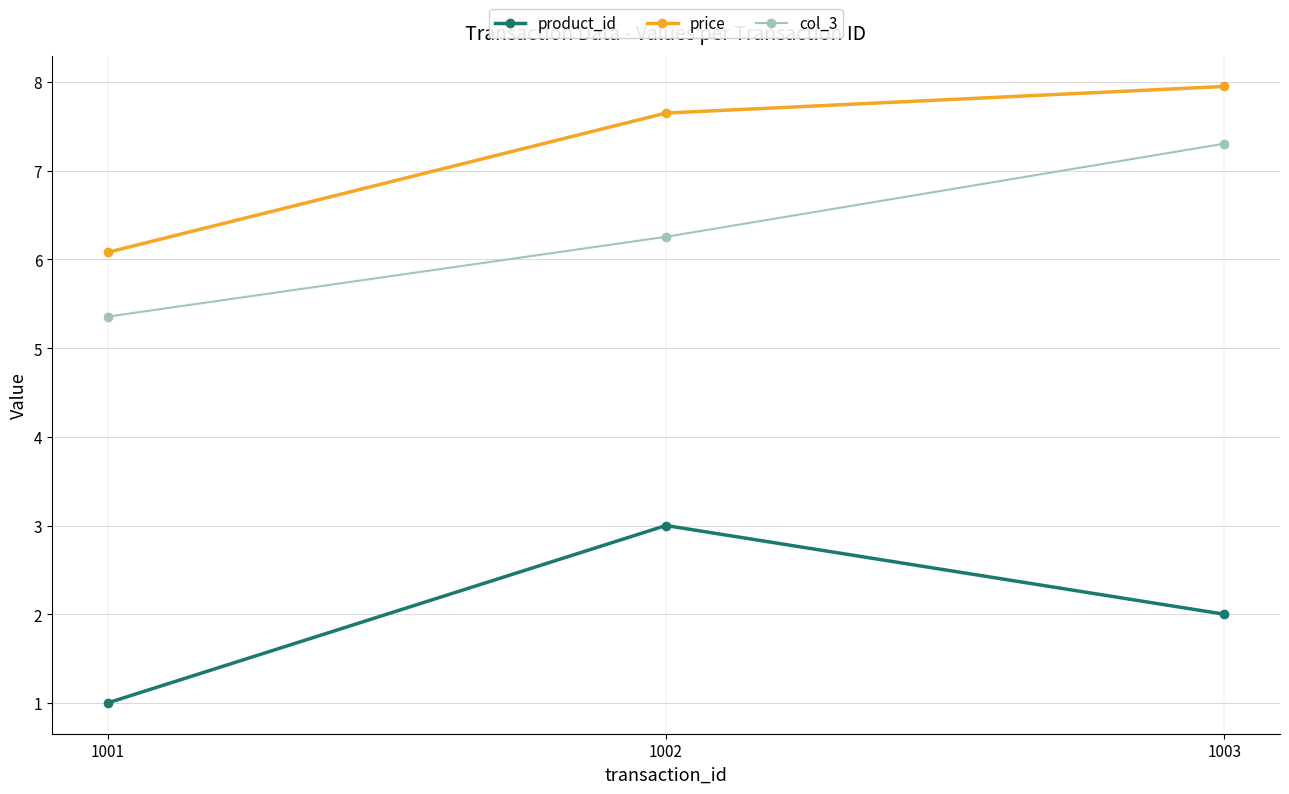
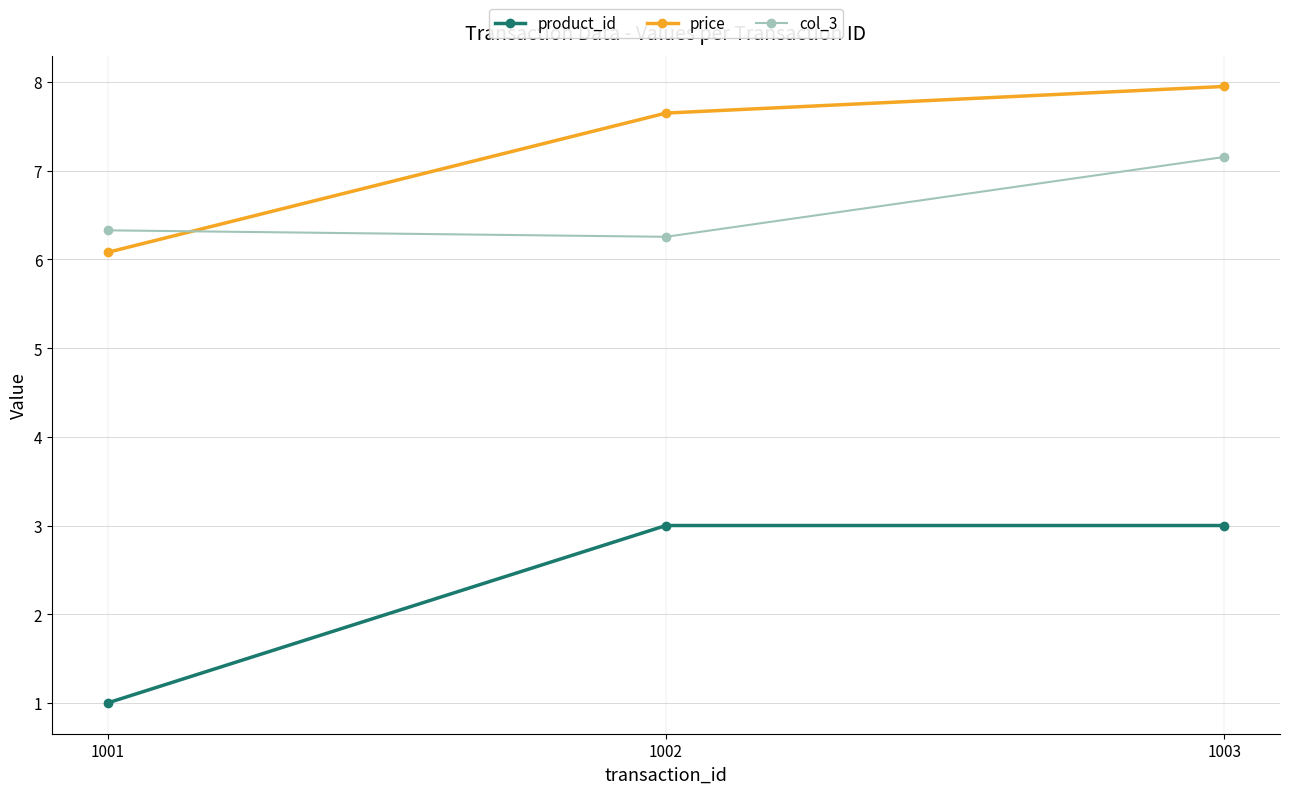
col_3, 1001: 5.4 -> 6.3
product_id, 1003: 2 -> 3
col_3, 1003: 7.3 -> 7.2
